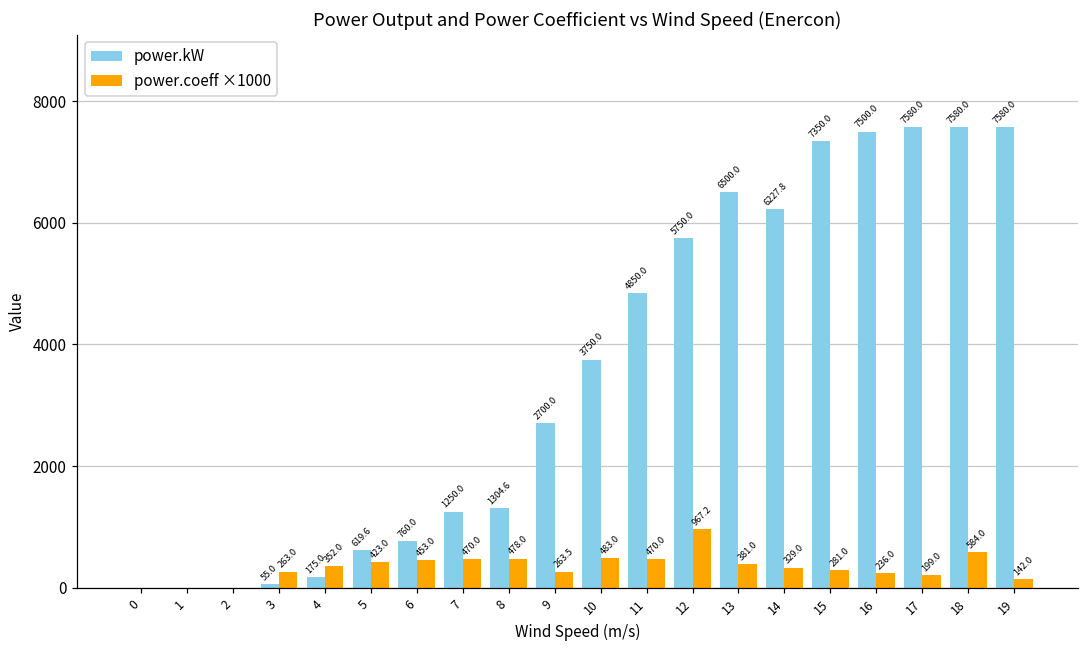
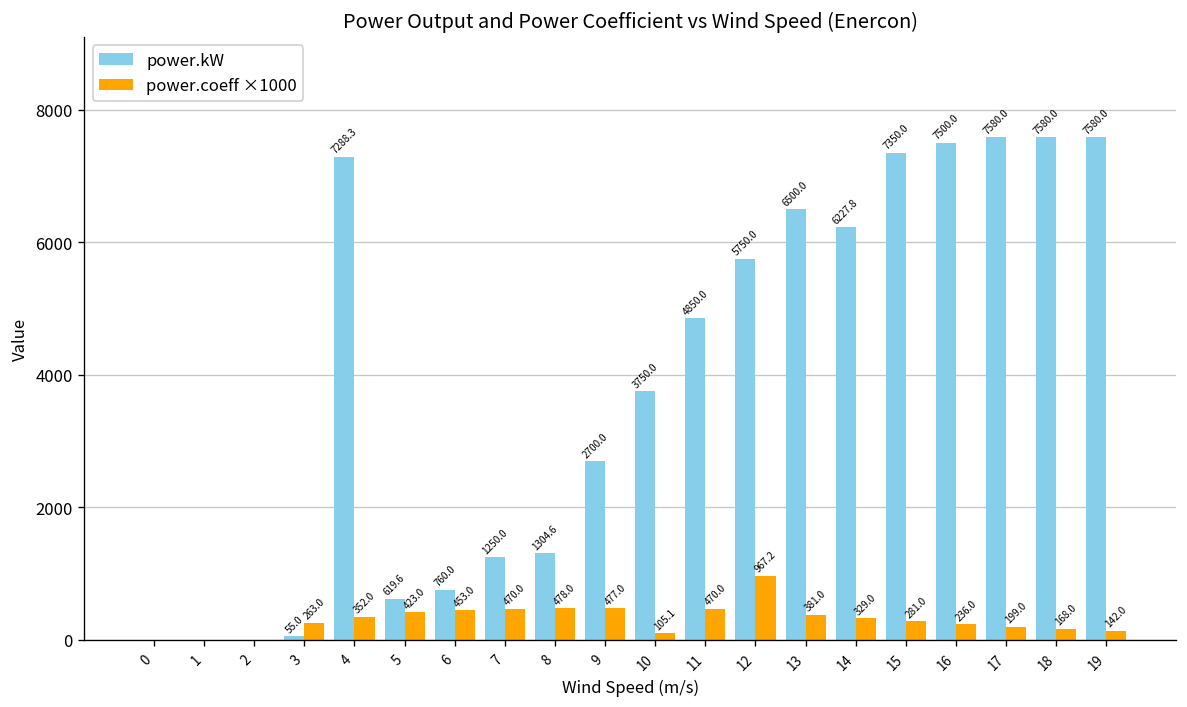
power.kW, 4: 175.0 -> 7288.3
power.coeff ×1000, 9: 263.5 -> 477.0
power.coeff ×1000, 10: 483.0 -> 105.1
power.coeff ×1000, 18: 584.0 -> 168.0
